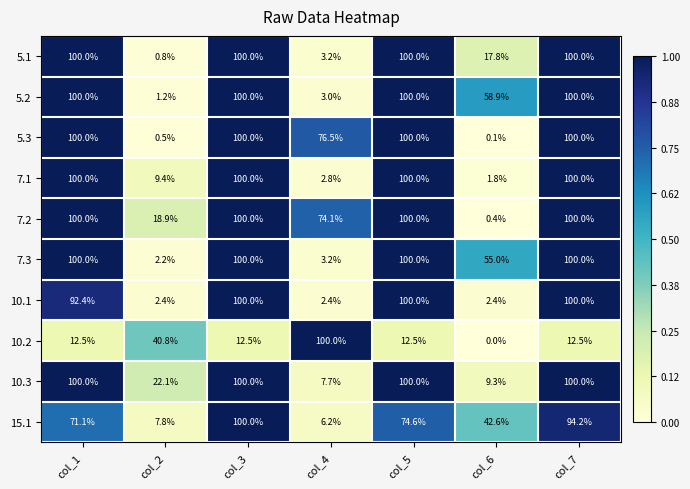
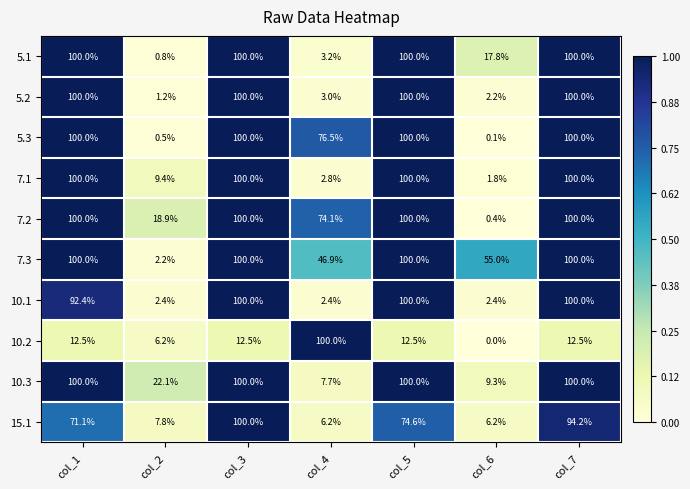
5.2, col_6: 58.9% -> 2.2%
7.3, col_4: 3.2% -> 46.9%
10.2, col_2: 40.8% -> 6.2%
15.1, col_6: 42.6% -> 6.2%
